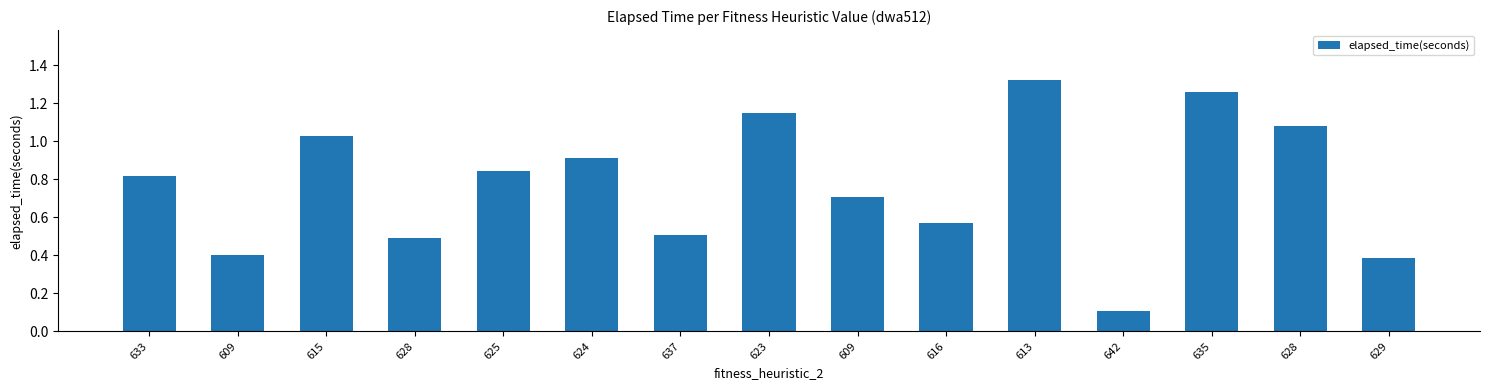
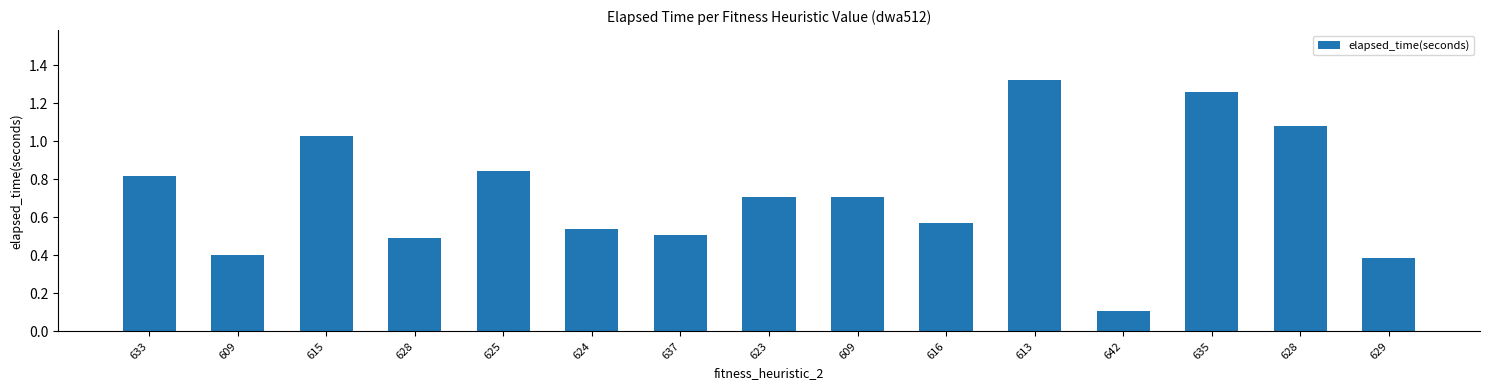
624: 0.91 -> 0.54
623: 1.15 -> 0.71
